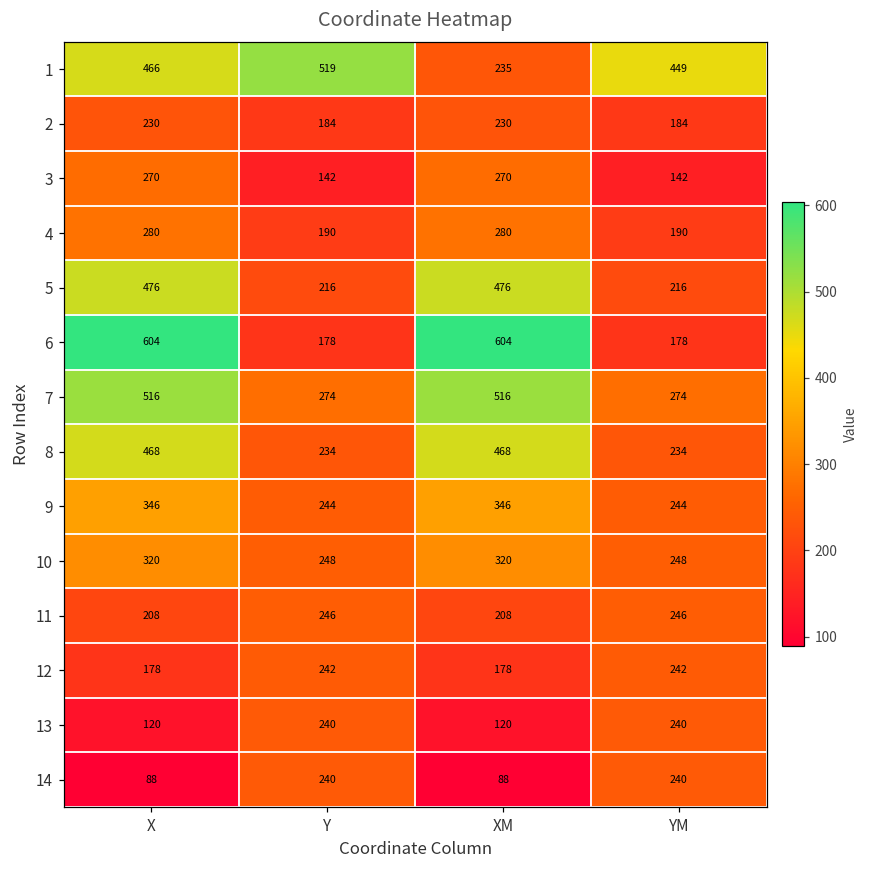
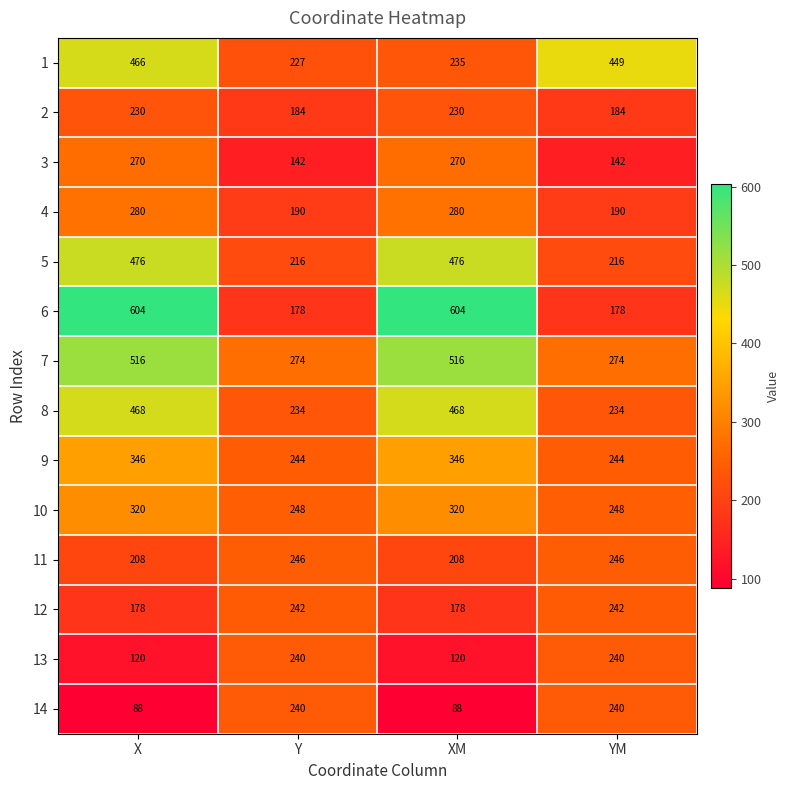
1, Y: 519 -> 227
